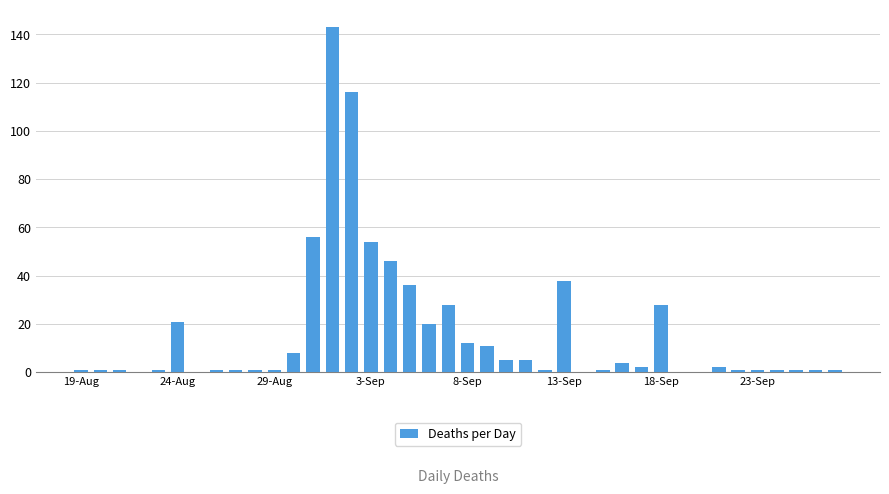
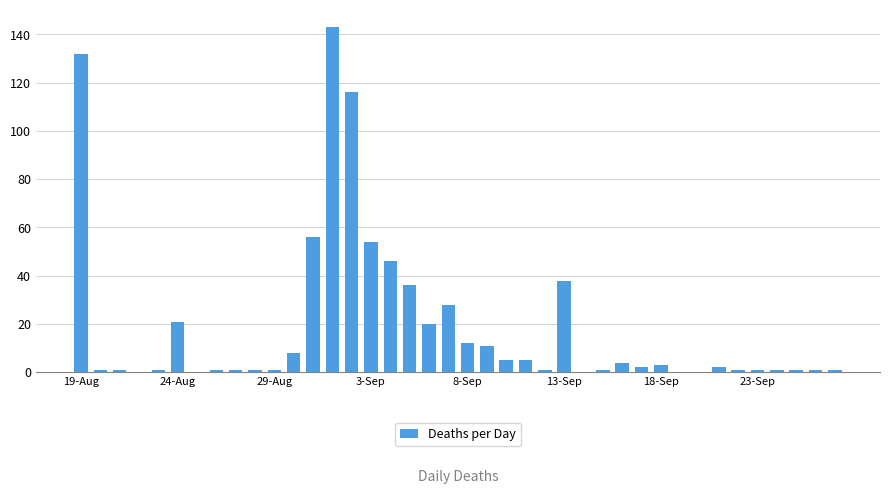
19-Aug: 1 -> 132
18-Sep: 28 -> 3
